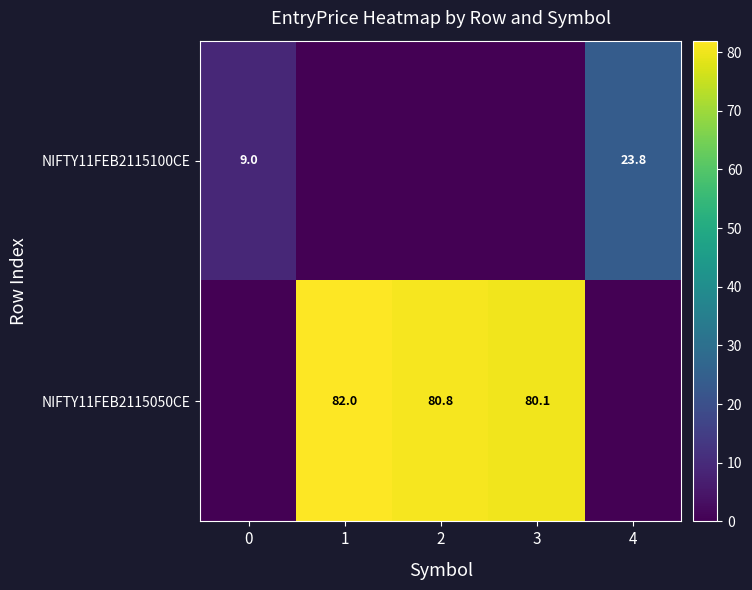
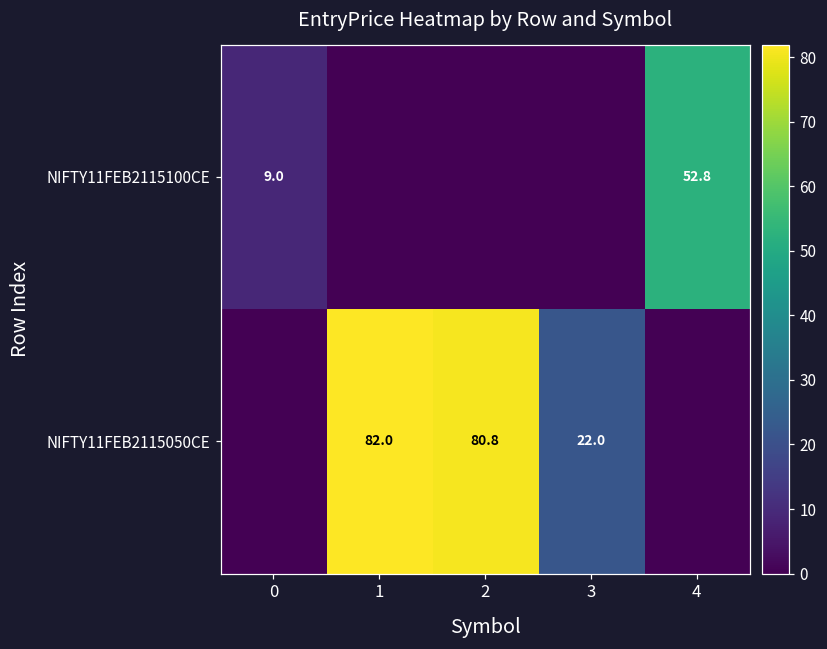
NIFTY11FEB2115100CE, 4: 23.8 -> 52.8
NIFTY11FEB2115050CE, 3: 80.1 -> 22.0
